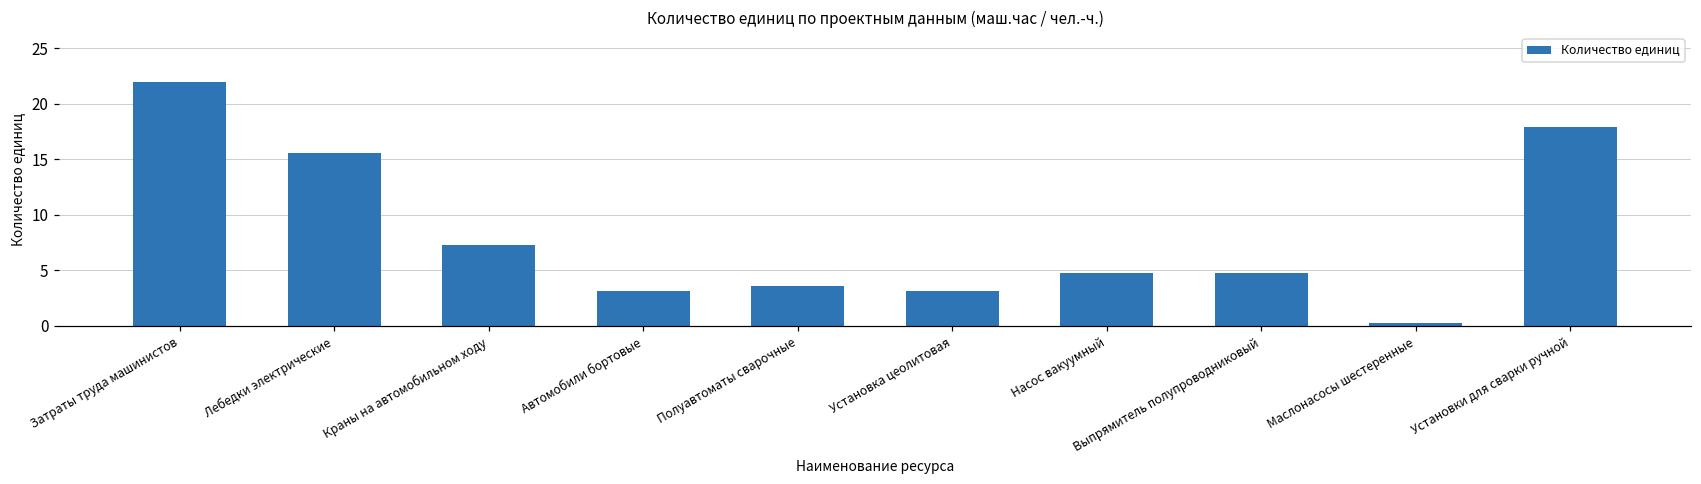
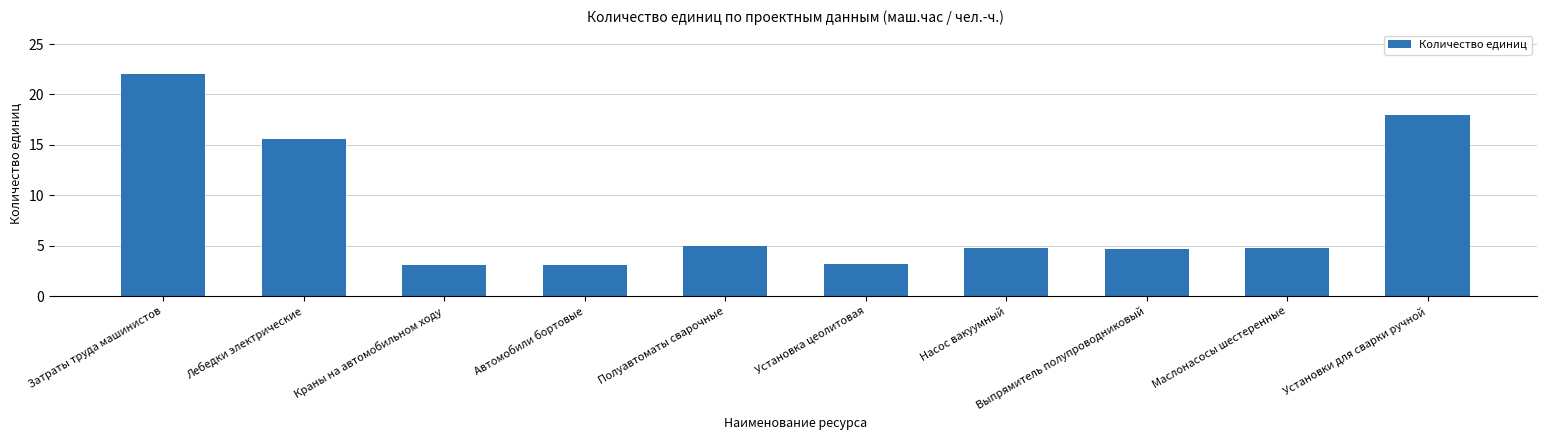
Краны на автомобильном ходу: 7.3 -> 3.1
Полуавтоматы сварочные: 3.6 -> 5.0
Маслонасосы шестеренные: 0.2 -> 4.8
